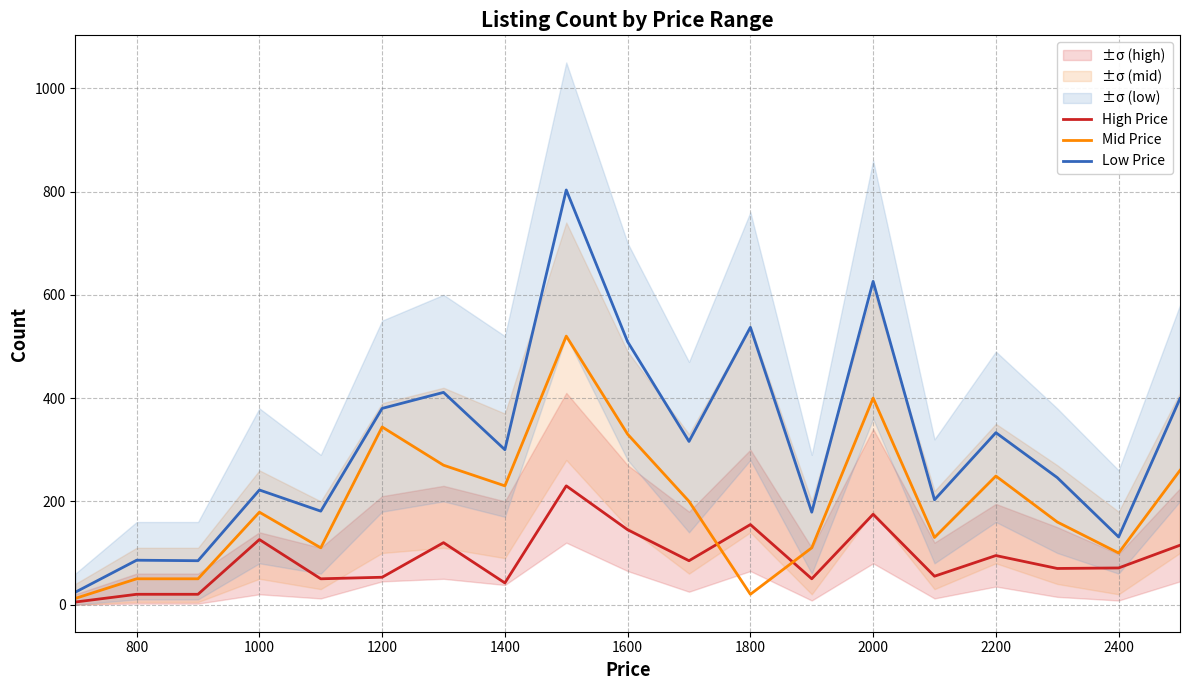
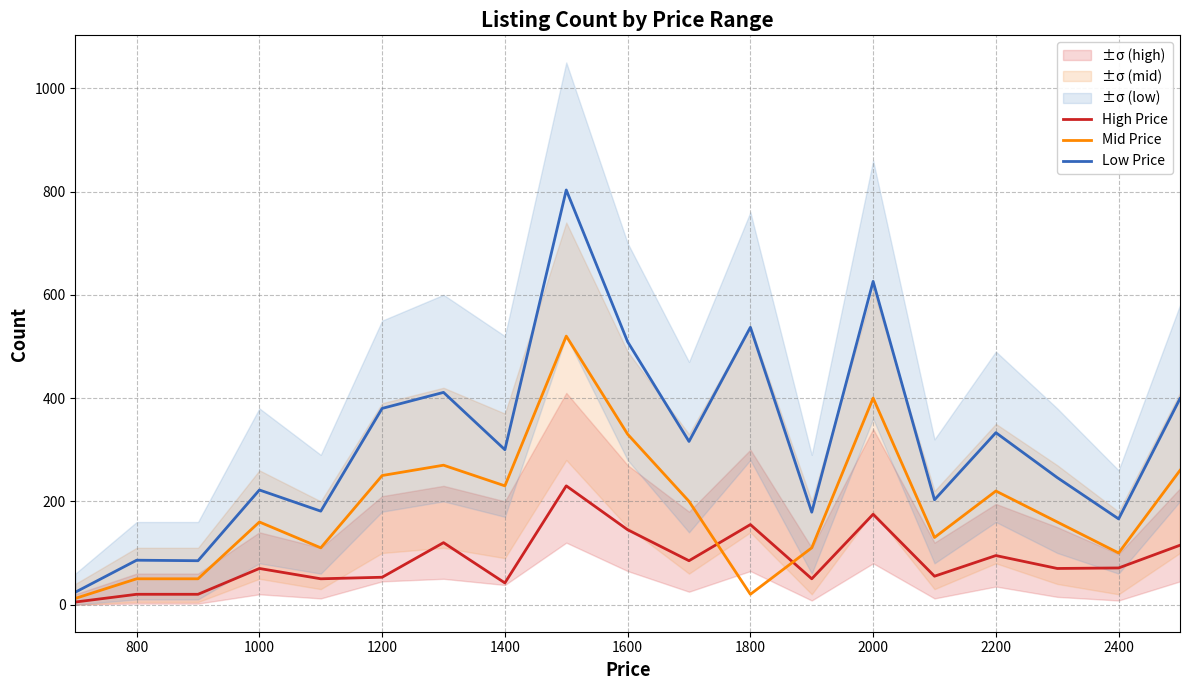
High Price, 1000: 130 -> 70
Mid Price, 1000: 180 -> 160
Mid Price, 1200: 340 -> 250
Mid Price, 2200: 250 -> 220
Low Price, 2400: 130 -> 170
